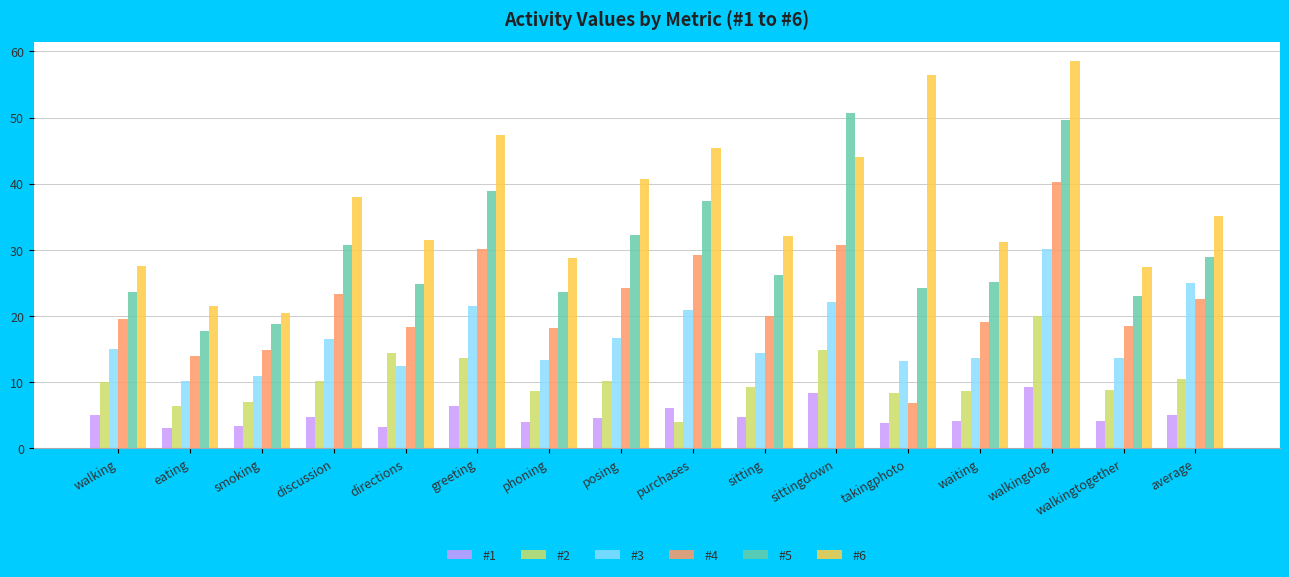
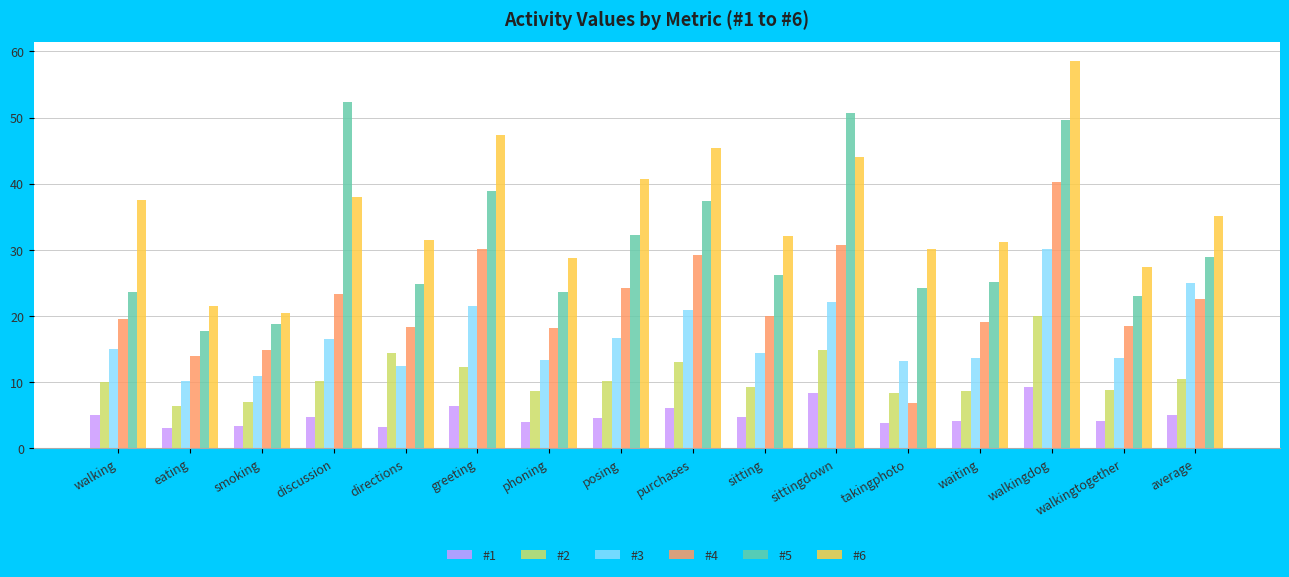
#6, walking: 27 -> 38
#5, discussion: 31 -> 52
#2, greeting: 14 -> 12
#2, purchases: 4 -> 13
#6, takingphoto: 56 -> 30
